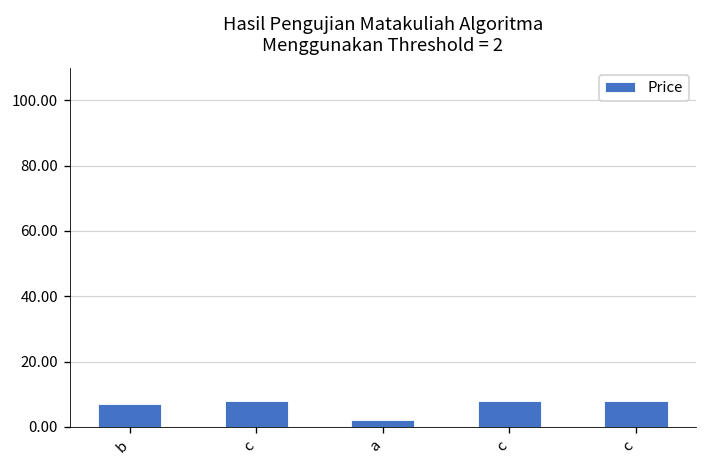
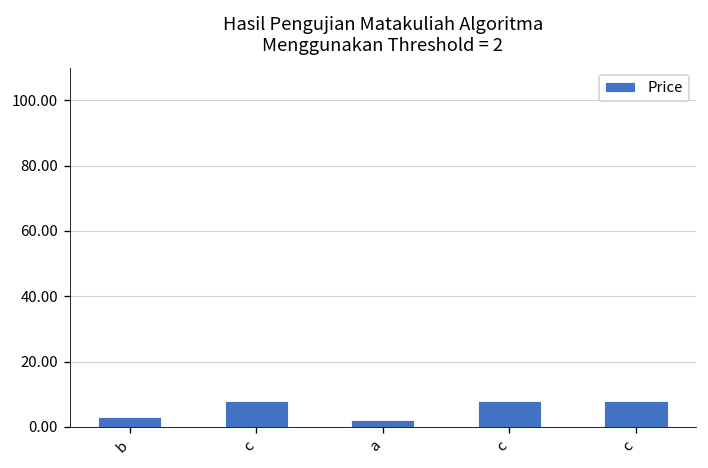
b: 7 -> 3
